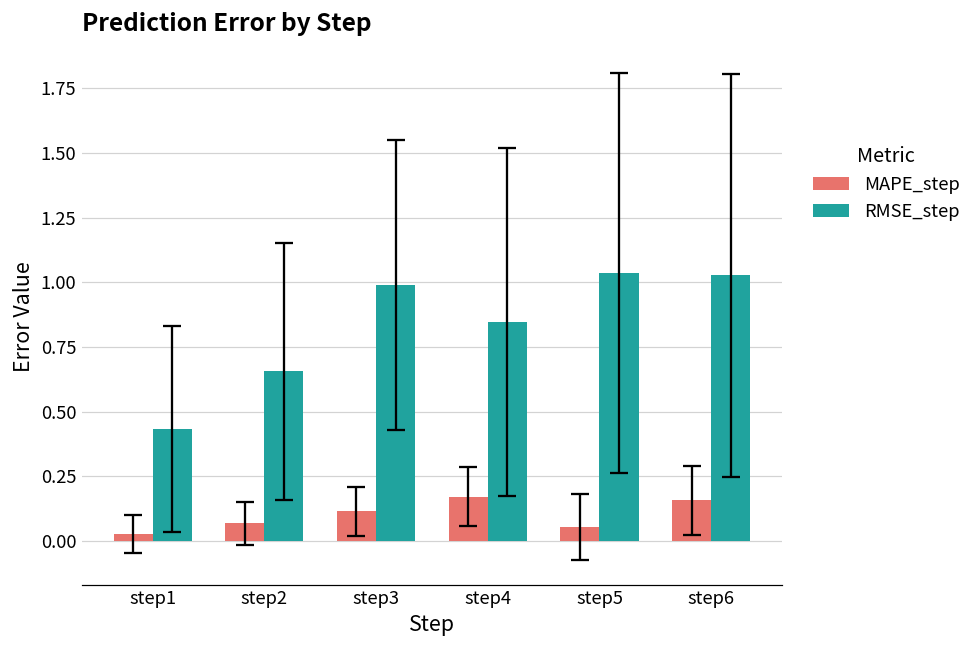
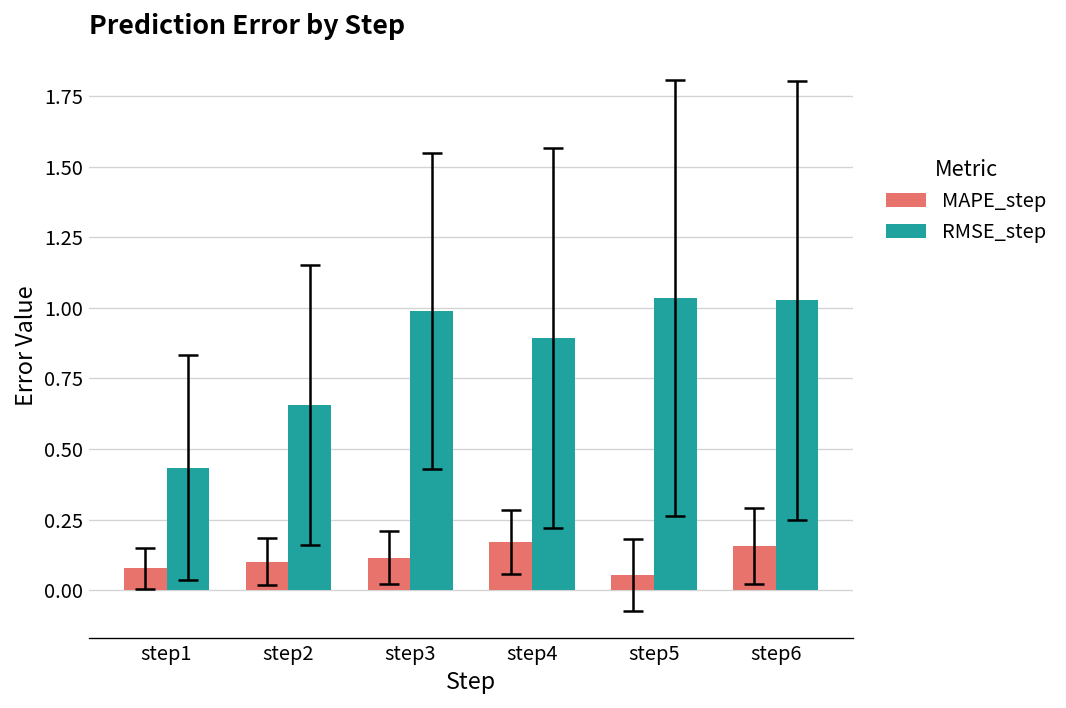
MAPE_step, step1: 0.03 -> 0.08
MAPE_step, step2: 0.07 -> 0.10
RMSE_step, step4: 0.85 -> 0.89
